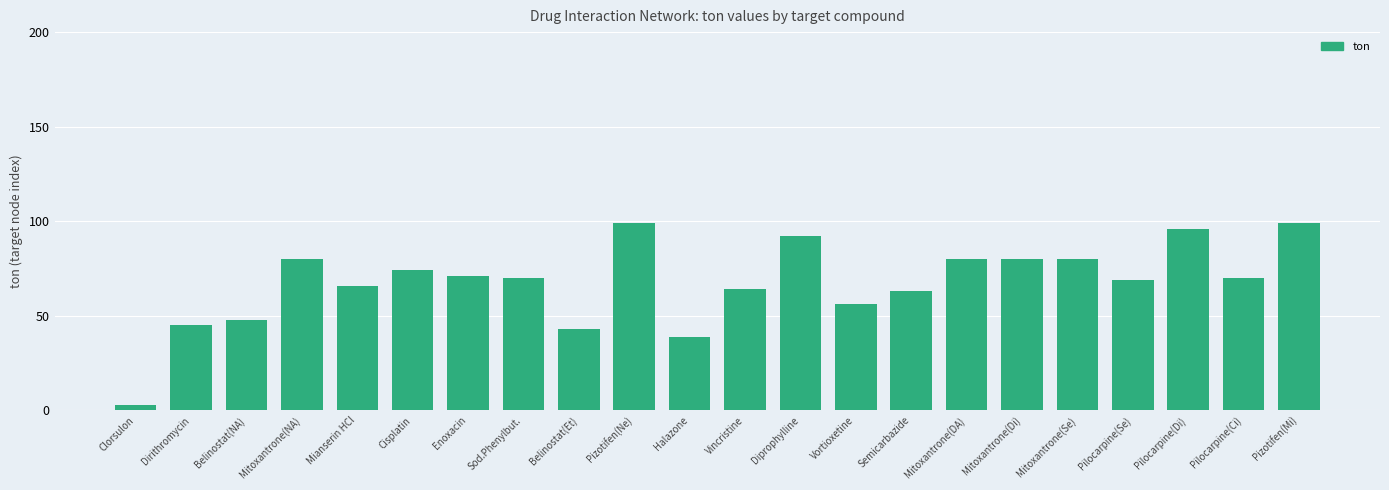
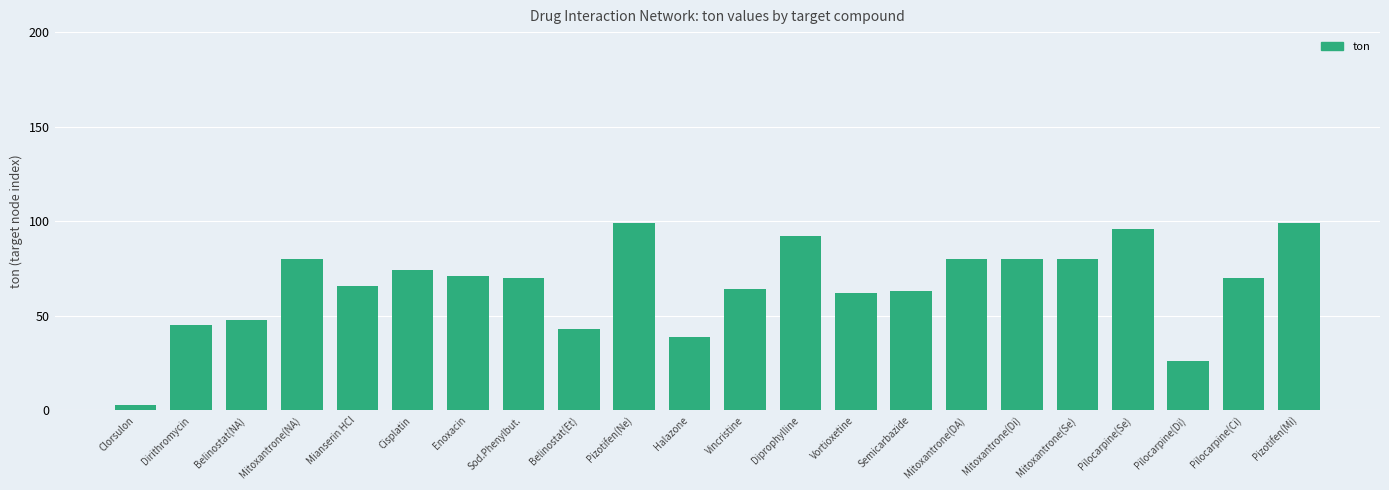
Vortioxetine: 56 -> 62
Pilocarpine(Se): 69 -> 96
Pilocarpine(Di): 96 -> 26
